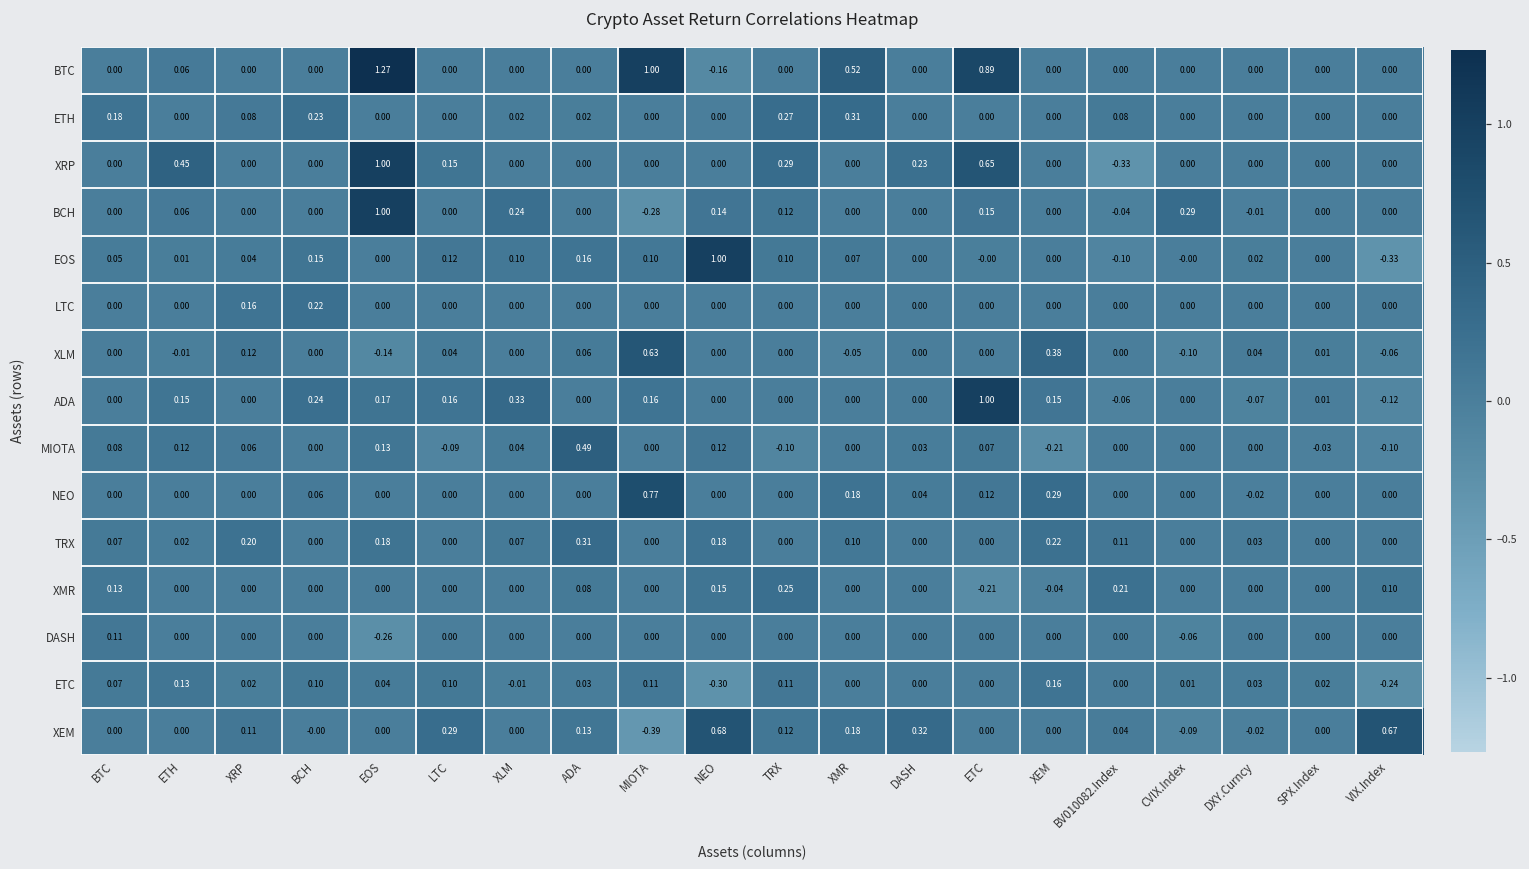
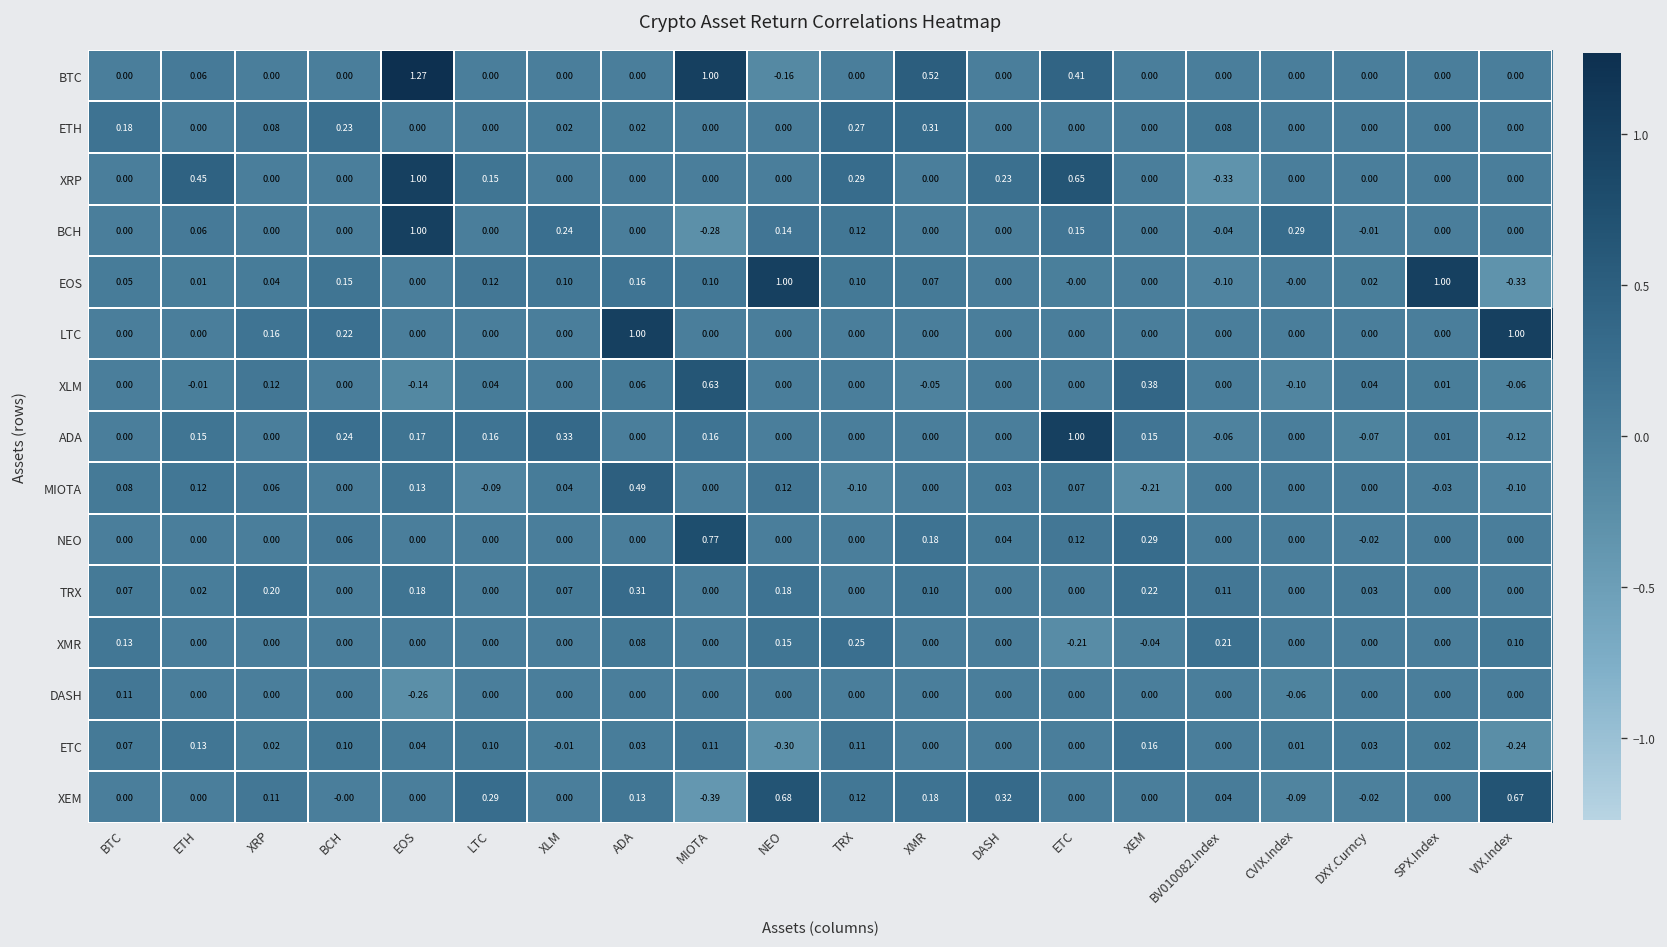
BTC, ETC: 0.89 -> 0.41
EOS, SPX.Index: 0.00 -> 1.00
LTC, ADA: 0.00 -> 1.00
LTC, VIX.Index: 0.00 -> 1.00
